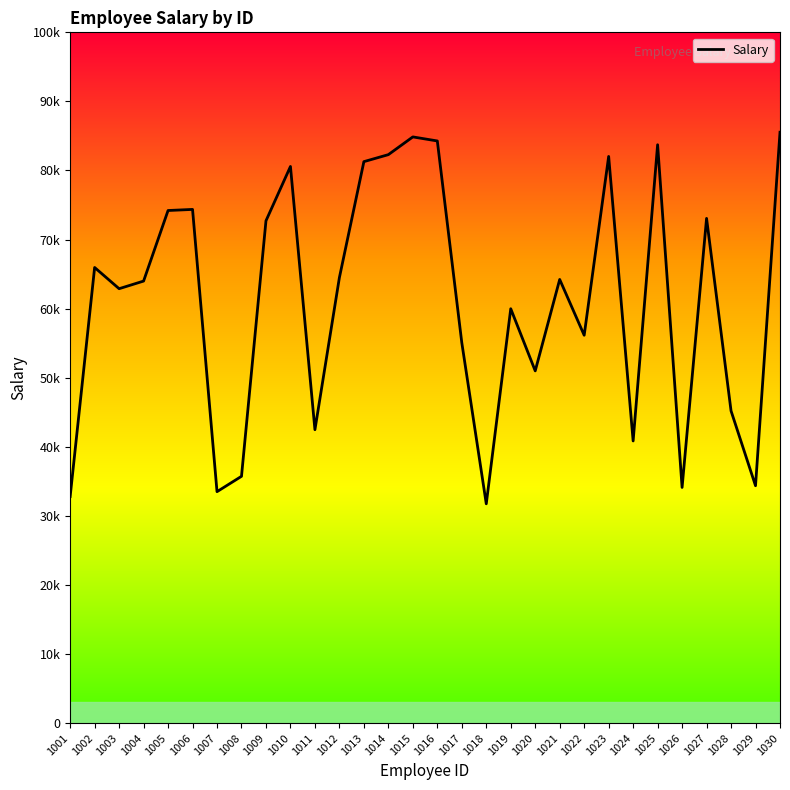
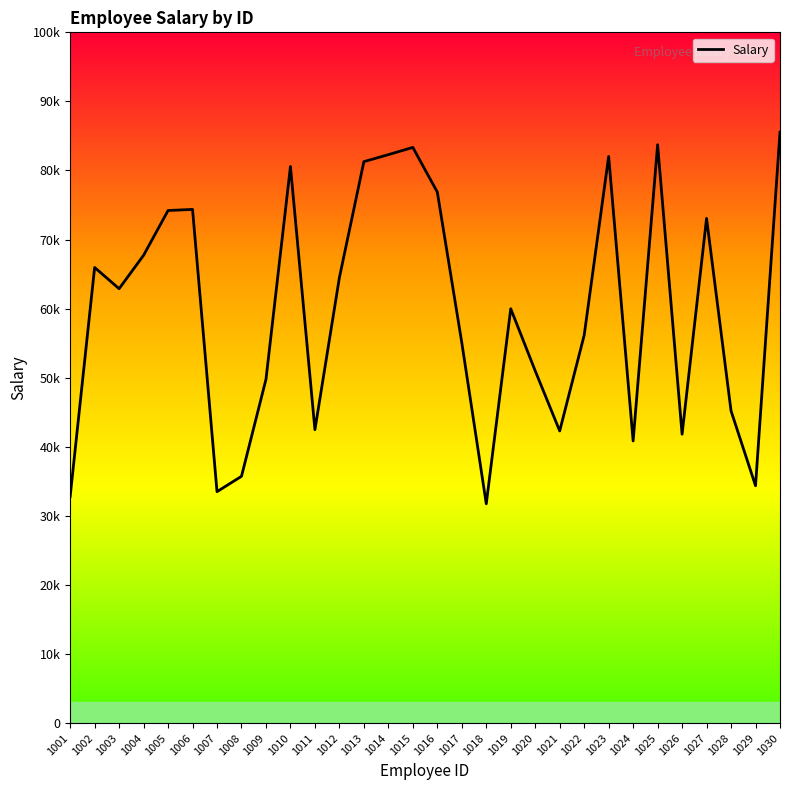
1004: 64000 -> 68000
1009: 73000 -> 50000
1015: 85000 -> 83000
1016: 84000 -> 77000
1021: 64000 -> 42000
1026: 34000 -> 42000
